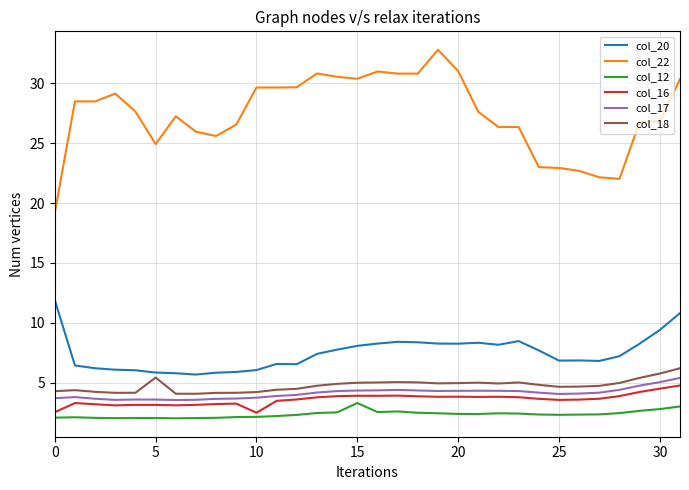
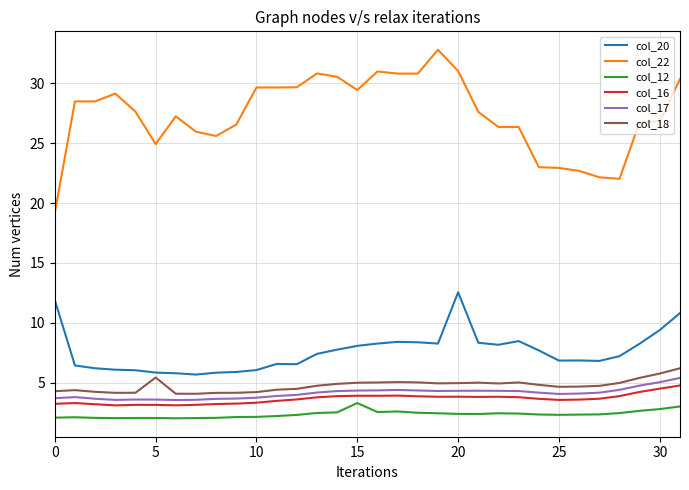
col_16, 0: 2.5 -> 3.2
col_16, 10: 2.5 -> 3.3
col_22, 15: 30.4 -> 29.5
col_20, 20: 8.3 -> 12.6
